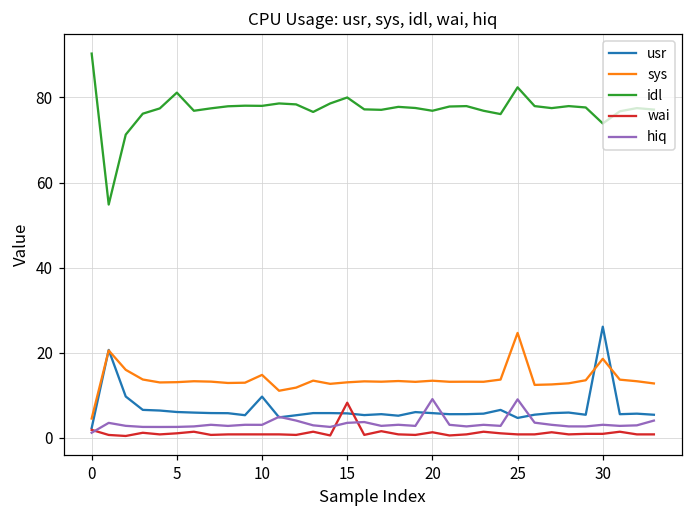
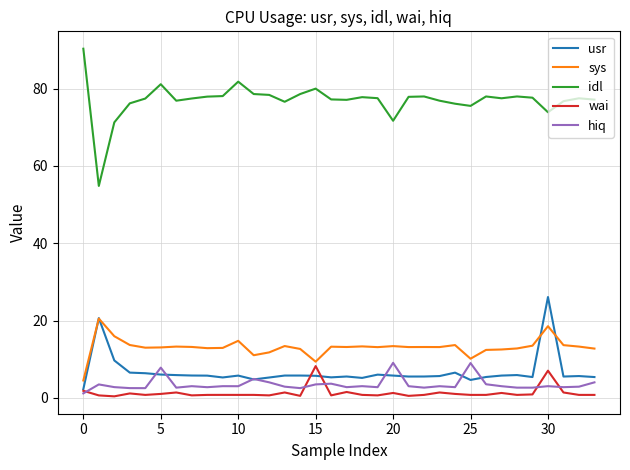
hiq, 5: 3 -> 8
usr, 10: 10 -> 6
idl, 10: 78 -> 82
sys, 15: 13 -> 9
idl, 20: 77 -> 72
sys, 25: 25 -> 10
idl, 25: 82 -> 76
wai, 30: 1 -> 7
